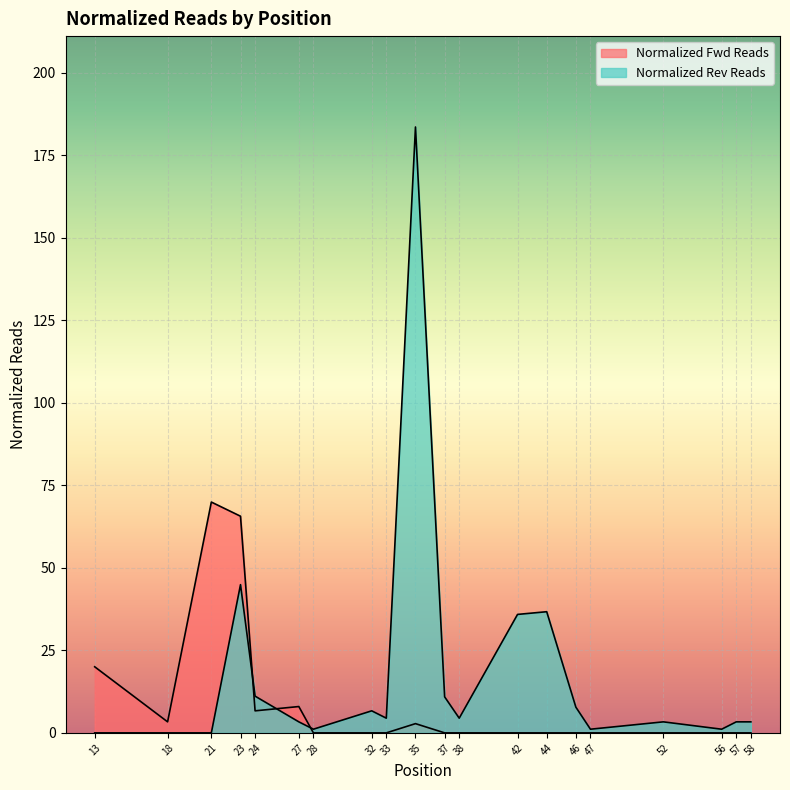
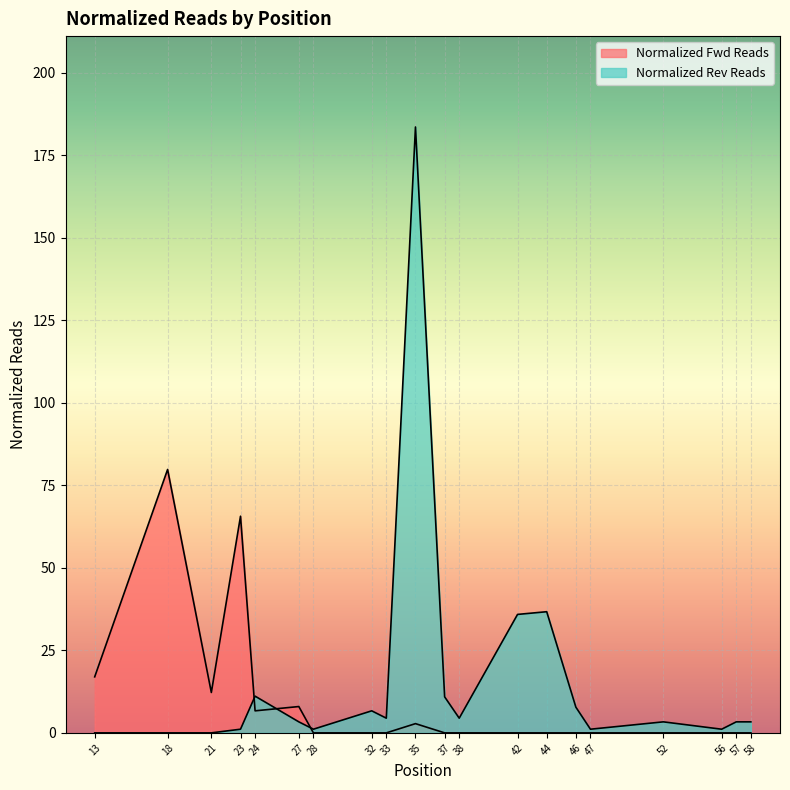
Normalized Fwd Reads, 13: 20 -> 17
Normalized Fwd Reads, 18: 3 -> 80
Normalized Fwd Reads, 21: 70 -> 12
Normalized Rev Reads, 23: 45 -> 1
